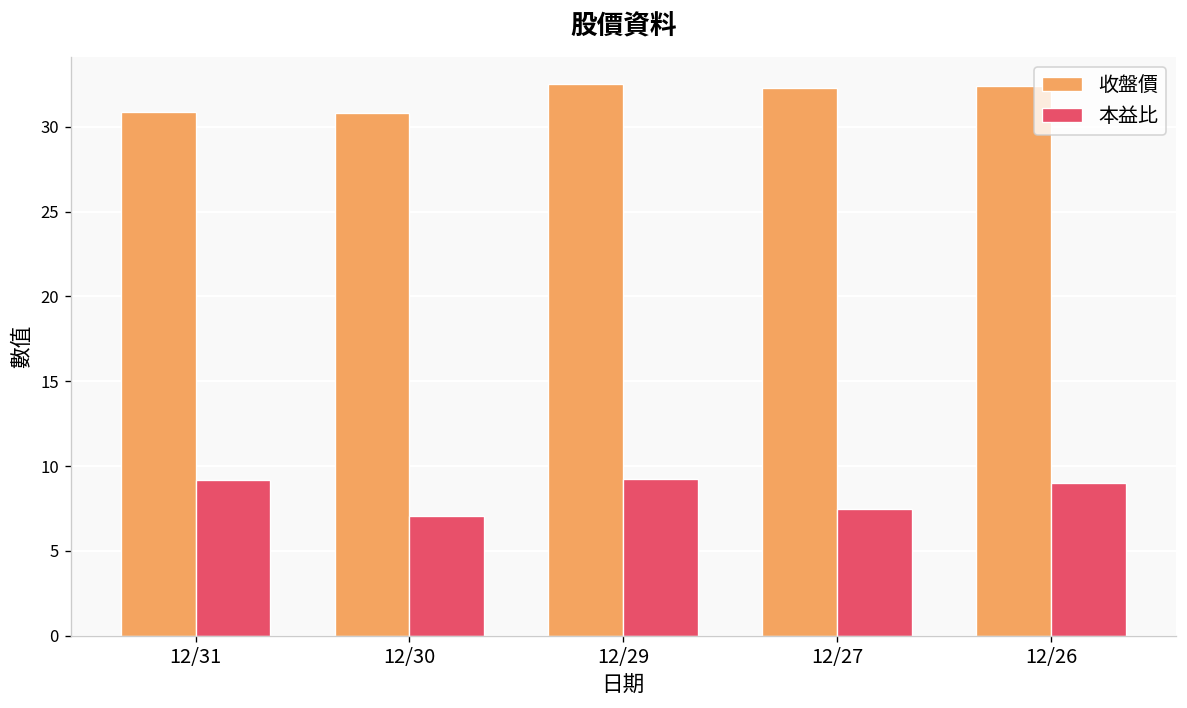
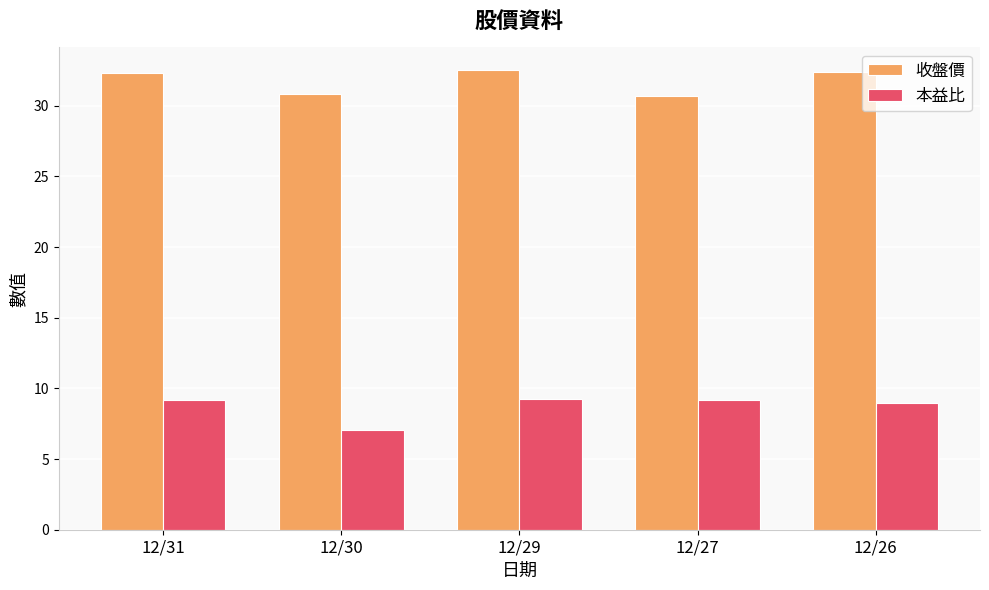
收盤價, 12/31: 30.9 -> 32.3
收盤價, 12/27: 32.3 -> 30.7
本益比, 12/27: 7.5 -> 9.2
